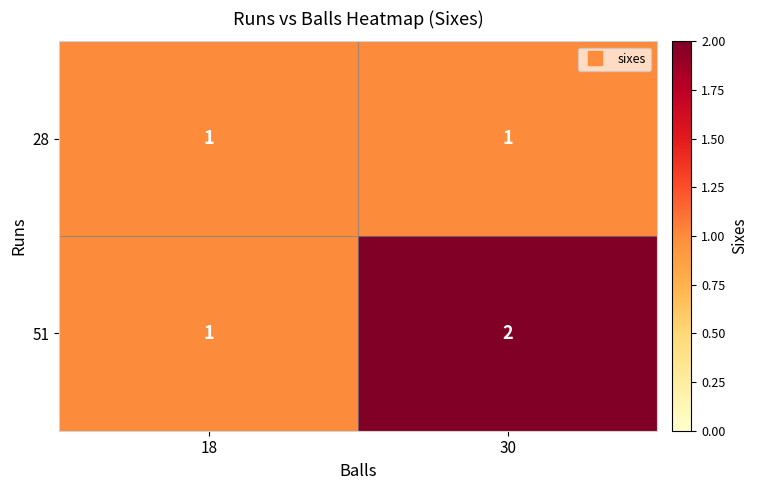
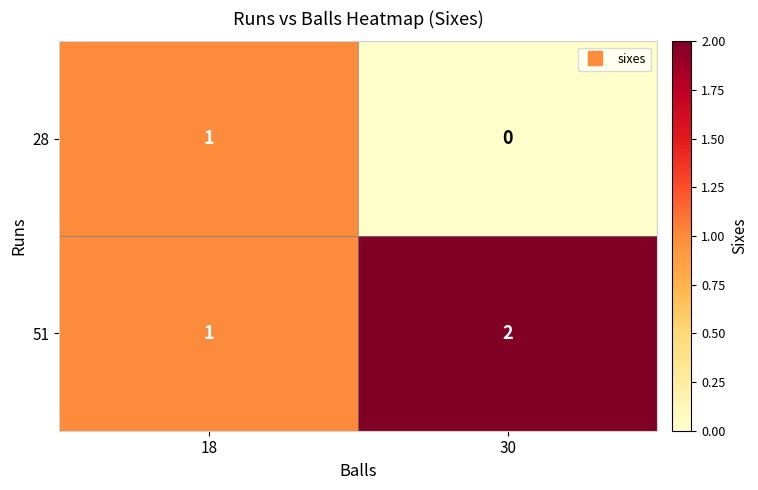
28, 30: 1 -> 0
